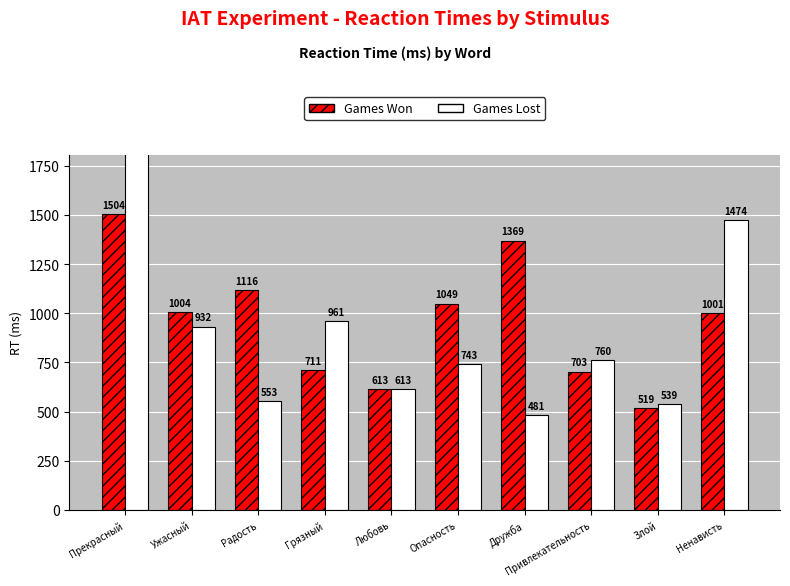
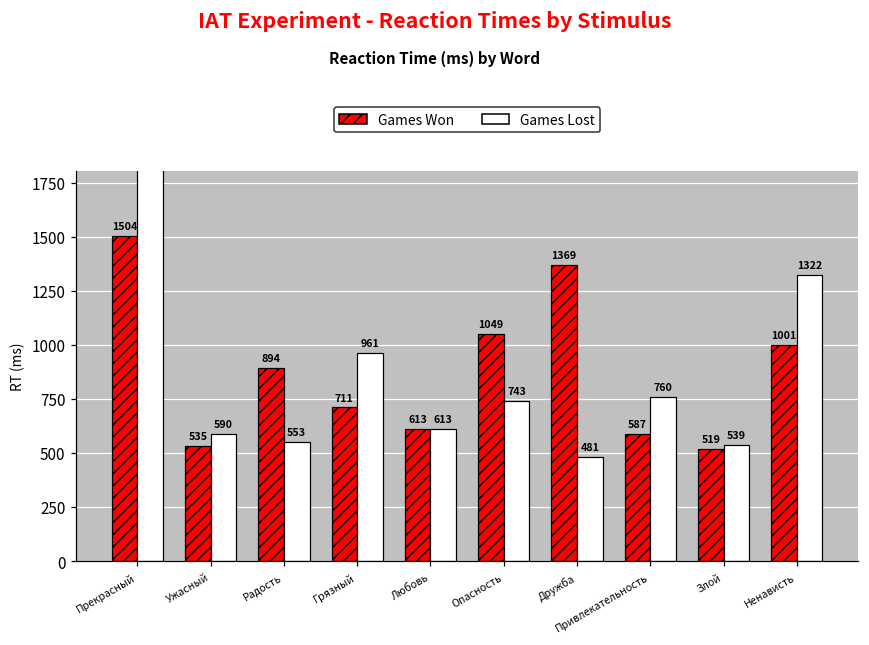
Games Won, Ужасный: 1004 -> 535
Games Lost, Ужасный: 932 -> 590
Games Won, Радость: 1116 -> 894
Games Won, Привлекательность: 703 -> 587
Games Lost, Ненависть: 1474 -> 1322
